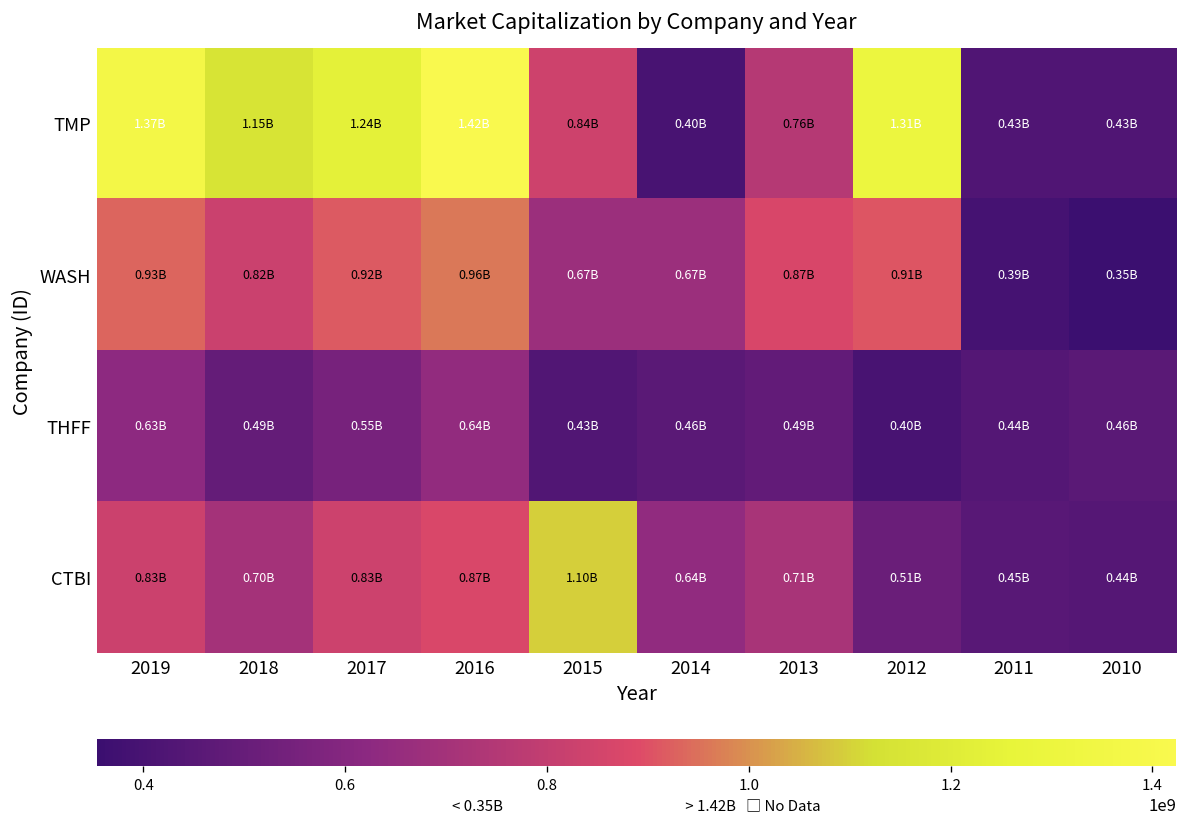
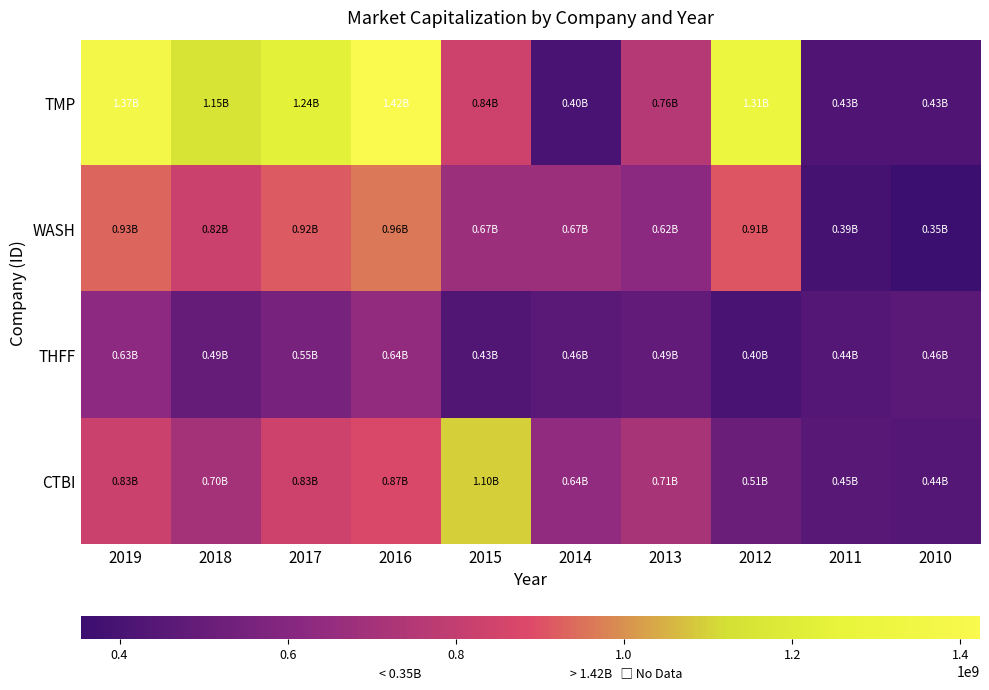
WASH, 2013: 0.87B -> 0.62B
